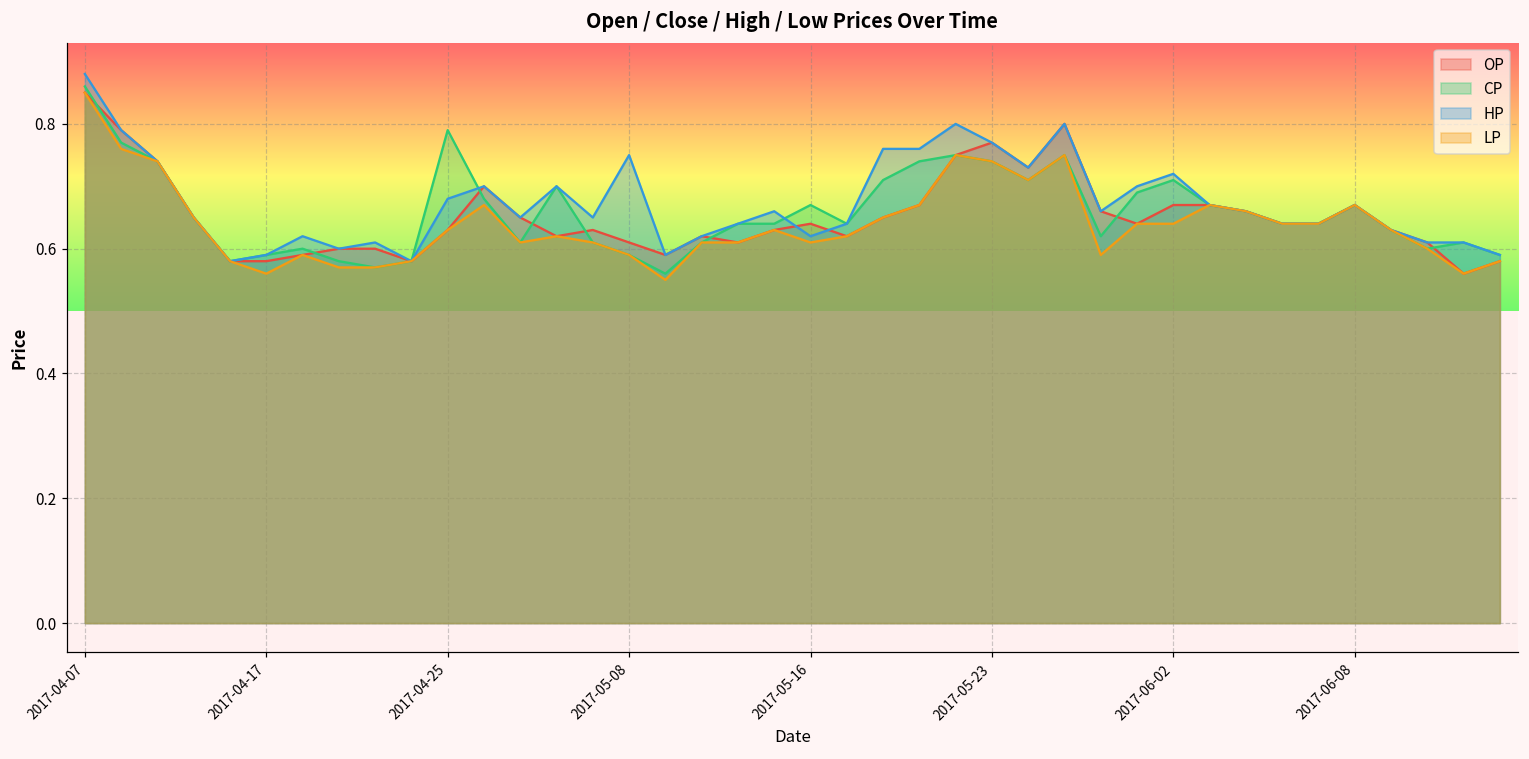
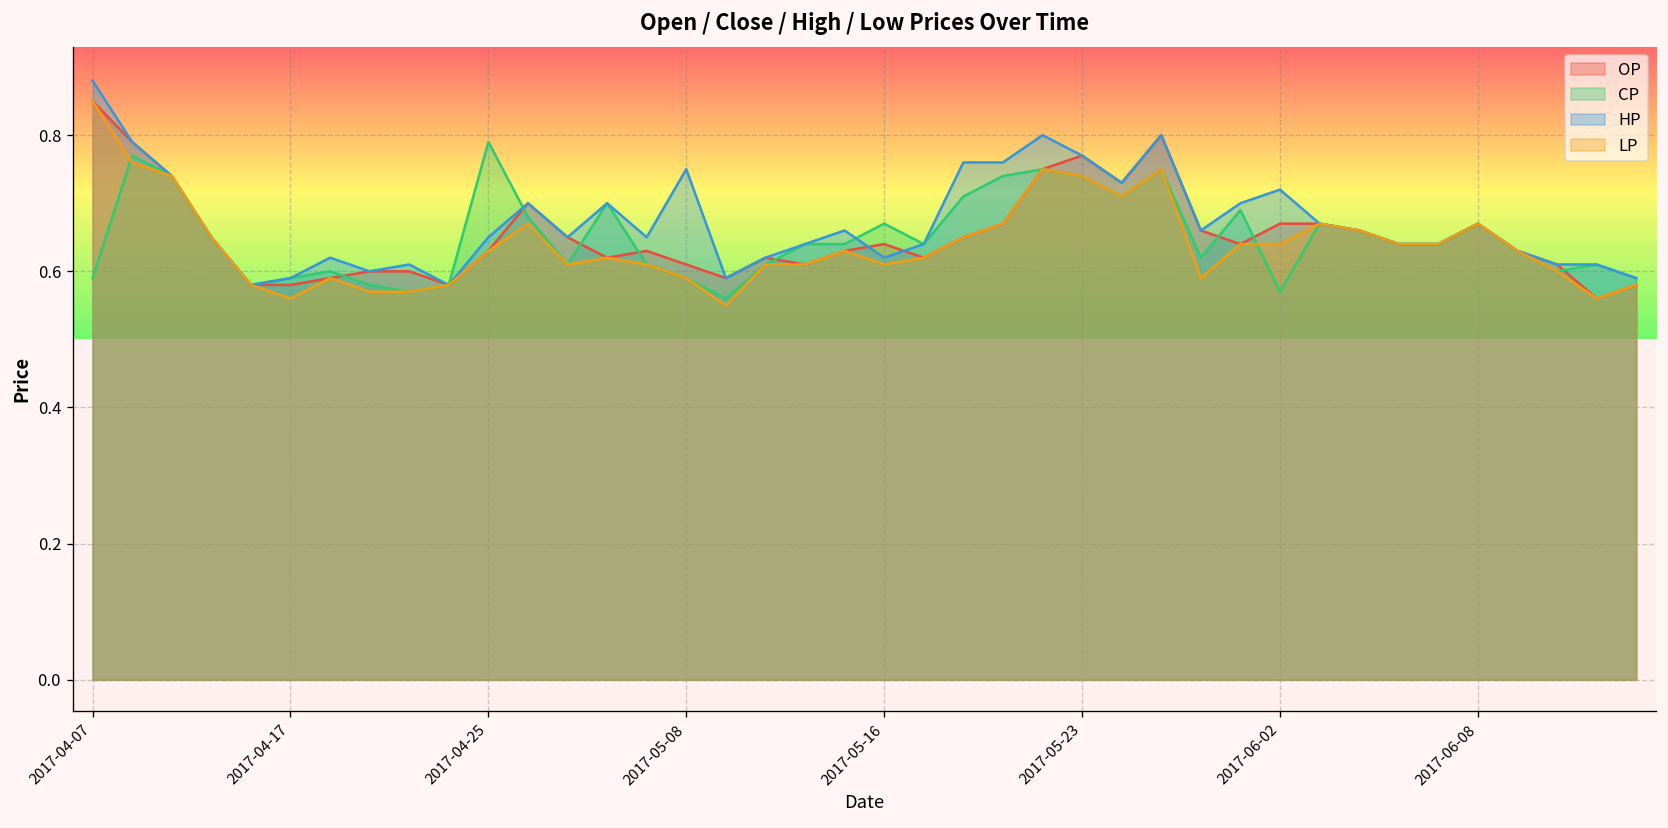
CP, 2017-04-07: 0.86 -> 0.59
HP, 2017-04-25: 0.68 -> 0.65
CP, 2017-06-02: 0.71 -> 0.57
